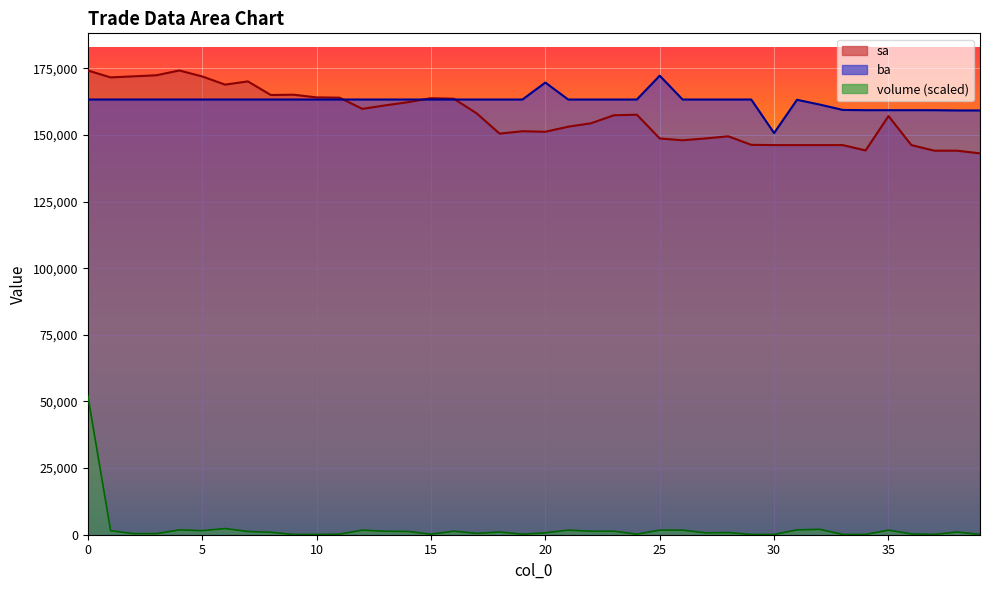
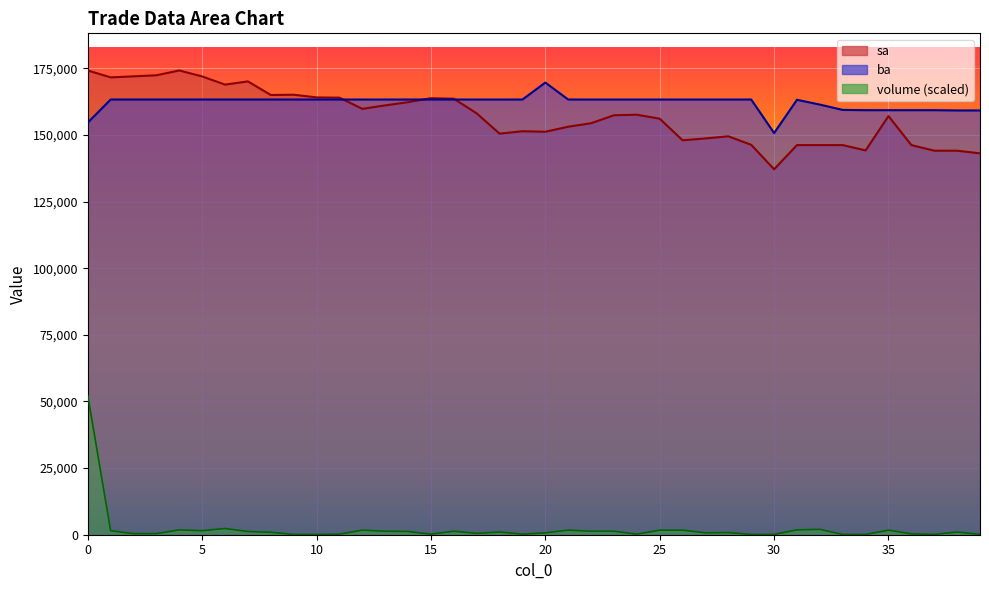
ba, 0: 163,000 -> 155,000
sa, 25: 149,000 -> 156,000
ba, 25: 172,000 -> 163,000
sa, 30: 146,000 -> 137,000
